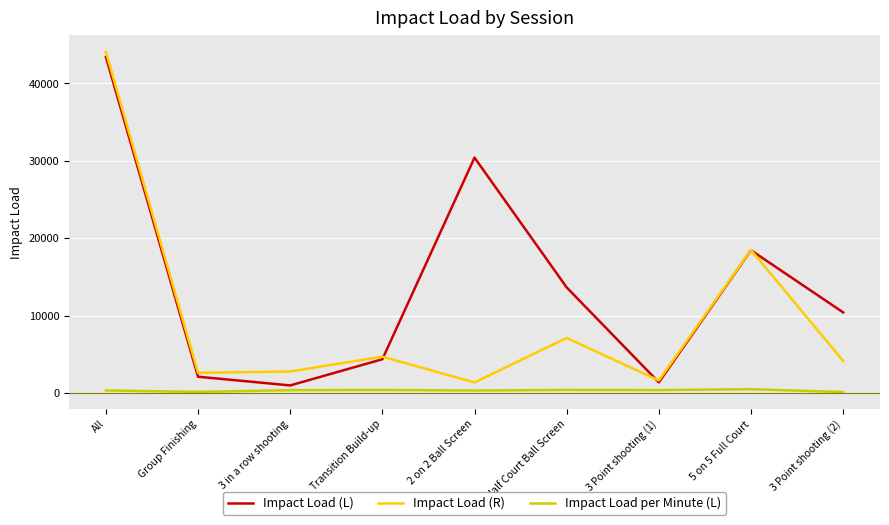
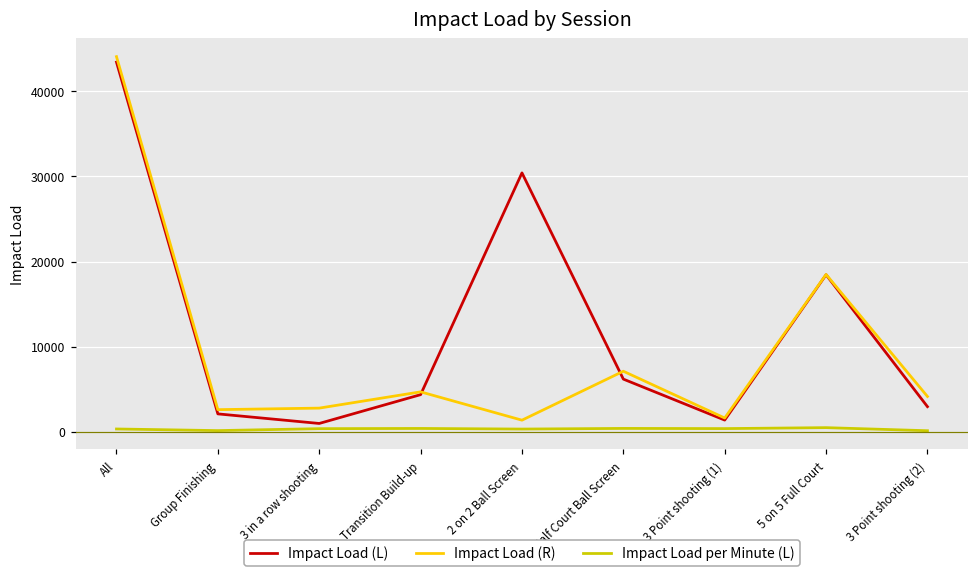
Impact Load (L), 5-5 Half Court Ball Screen: 14000 -> 6000
Impact Load (L), 3 Point shooting (2): 10000 -> 3000
